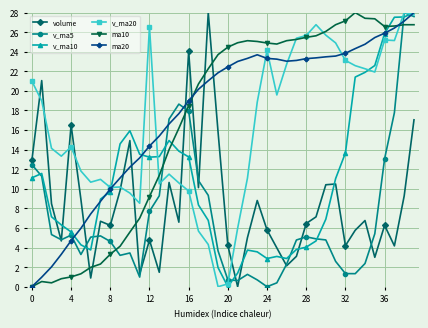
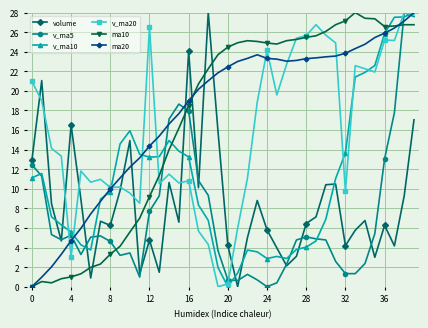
v_ma20, 4: 14 -> 3
v_ma20, 16: 10 -> 11
v_ma20, 32: 23 -> 10
